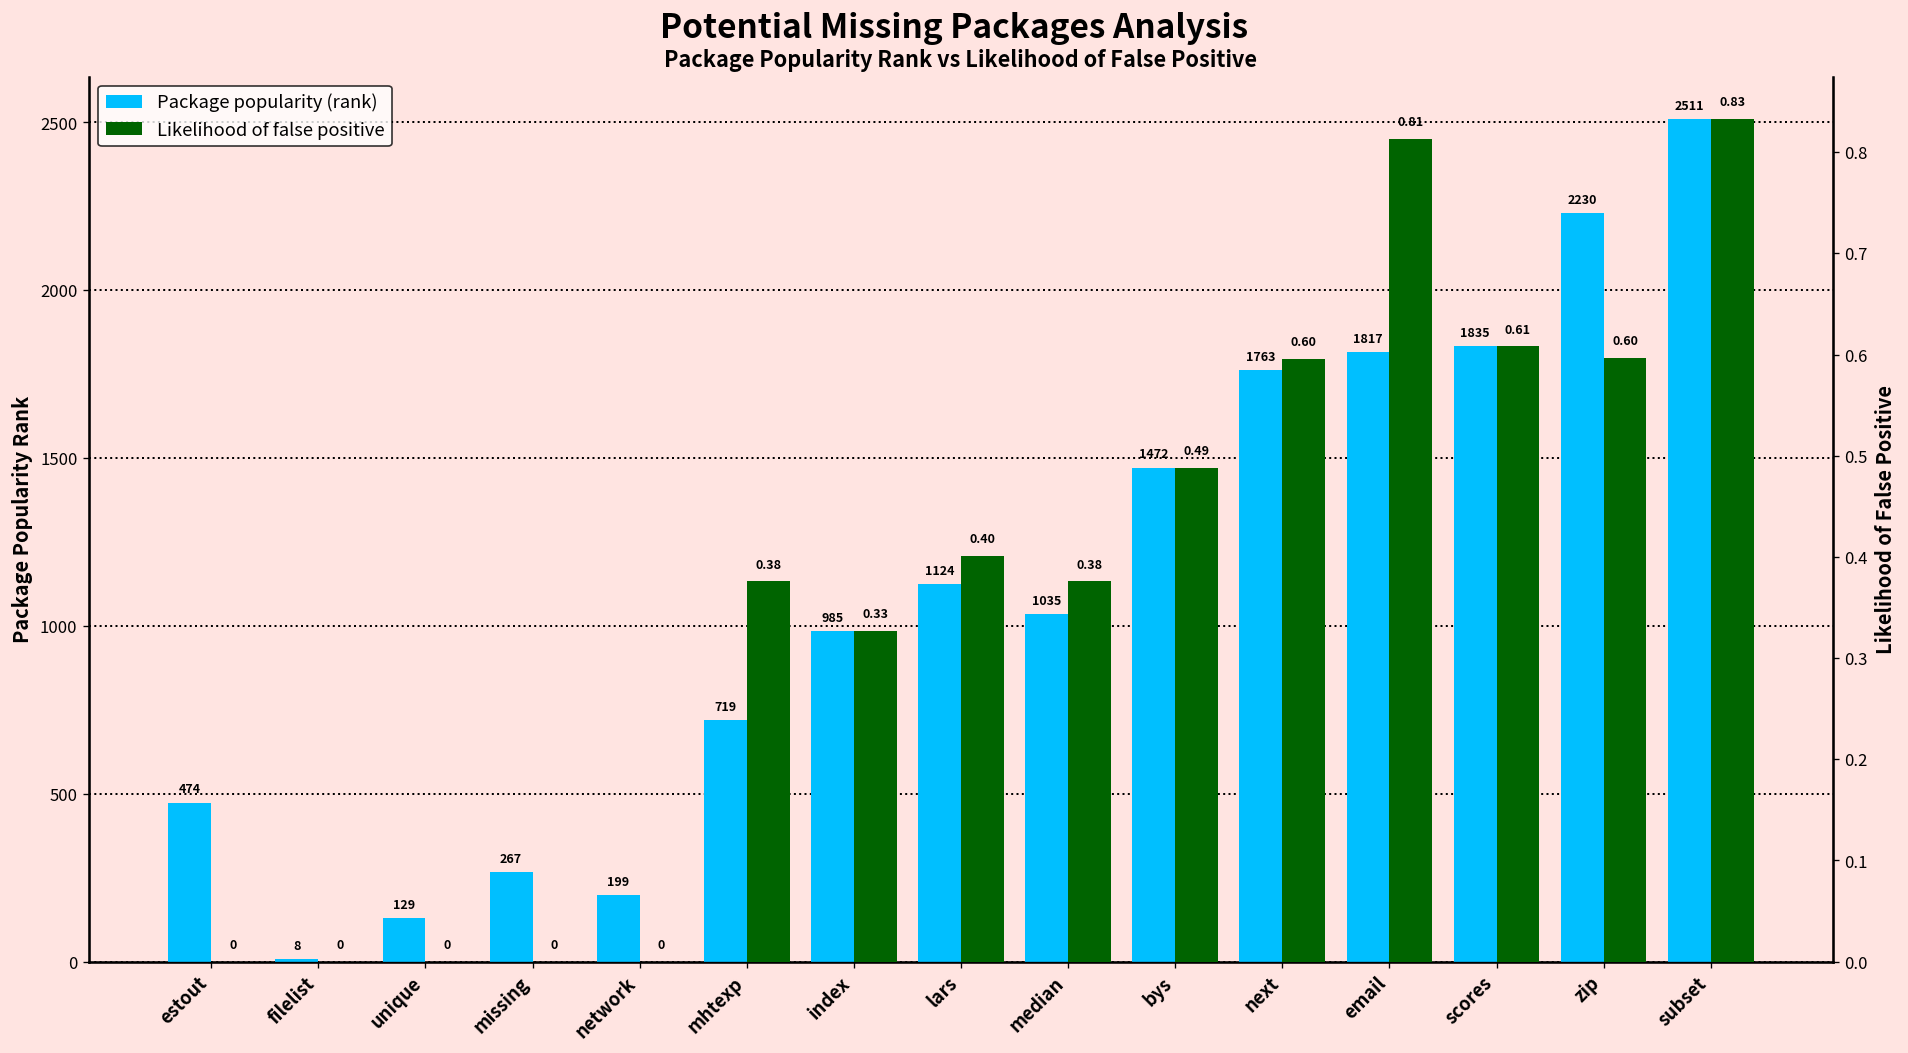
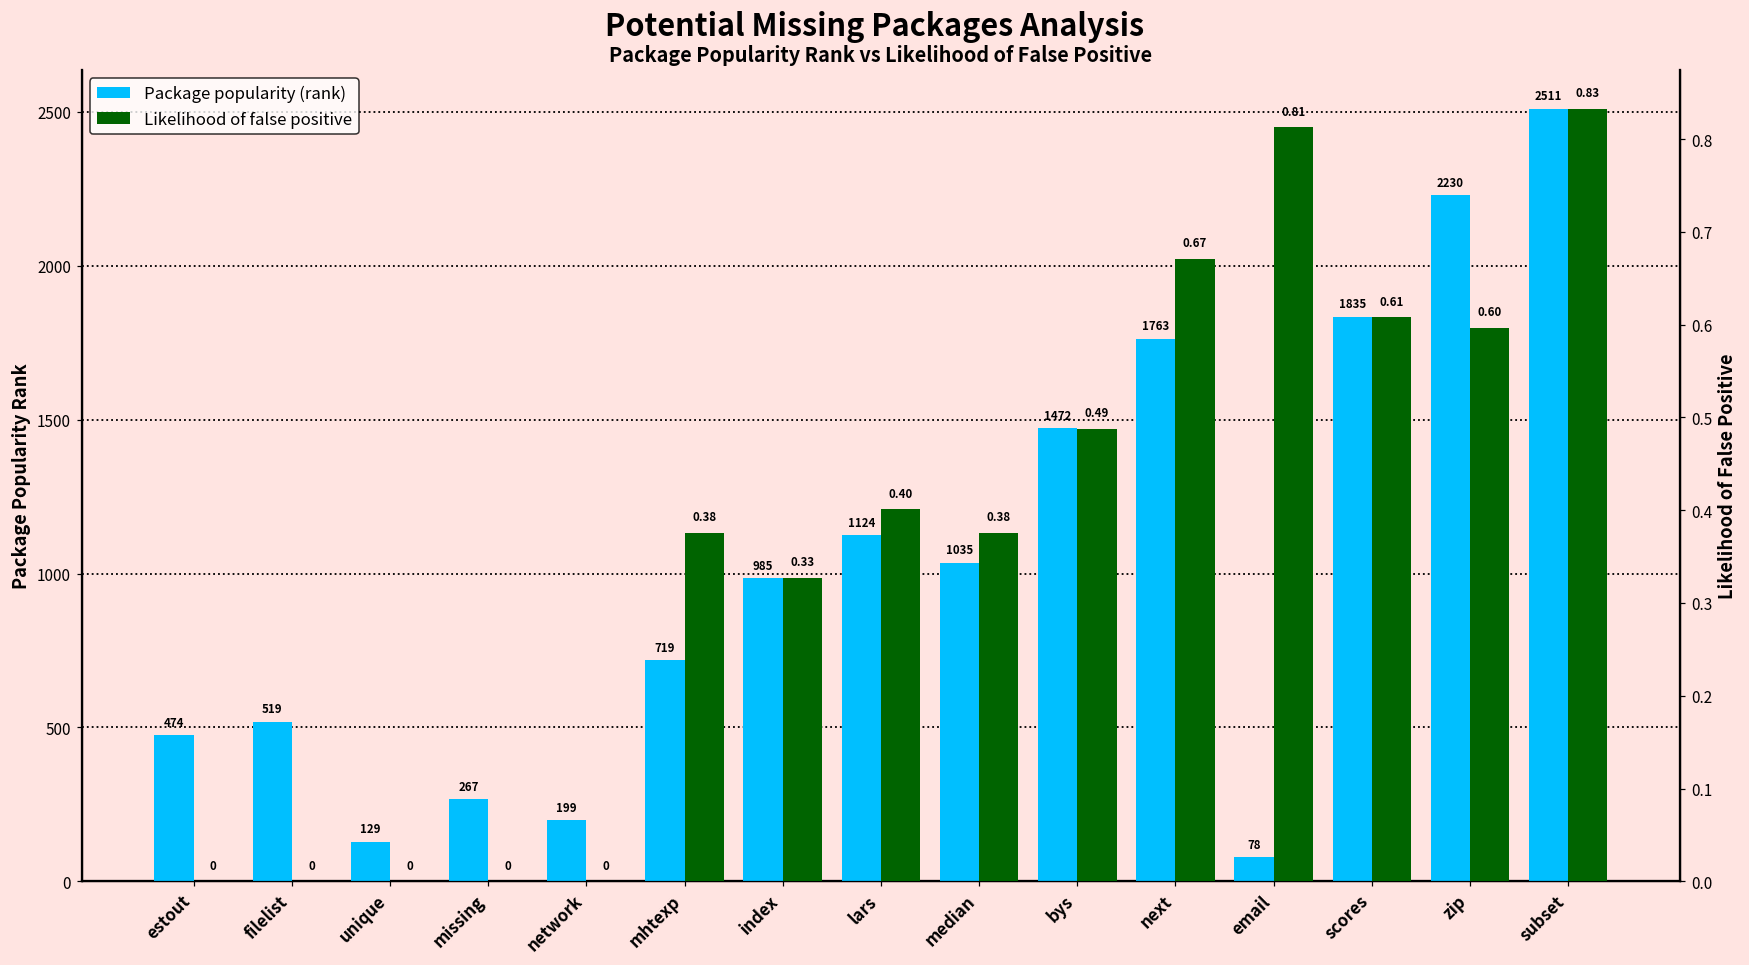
Package popularity (rank), filelist: 8 -> 519
Package popularity (rank), email: 1817 -> 78
Likelihood of false positive, next: 0.60 -> 0.67
